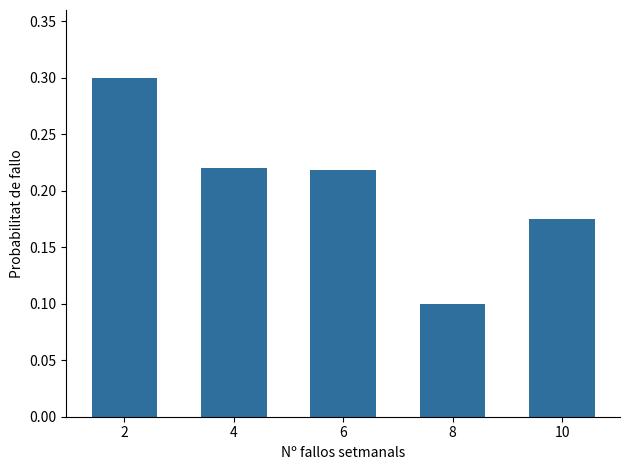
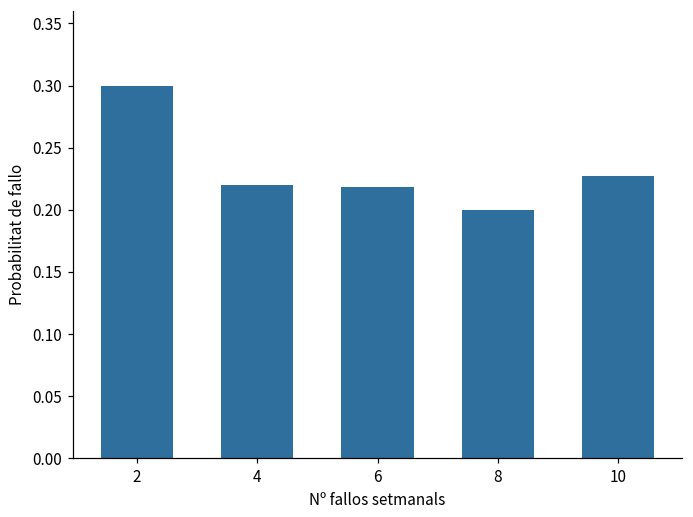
8: 0.1 -> 0.2
10: 0.175 -> 0.227
